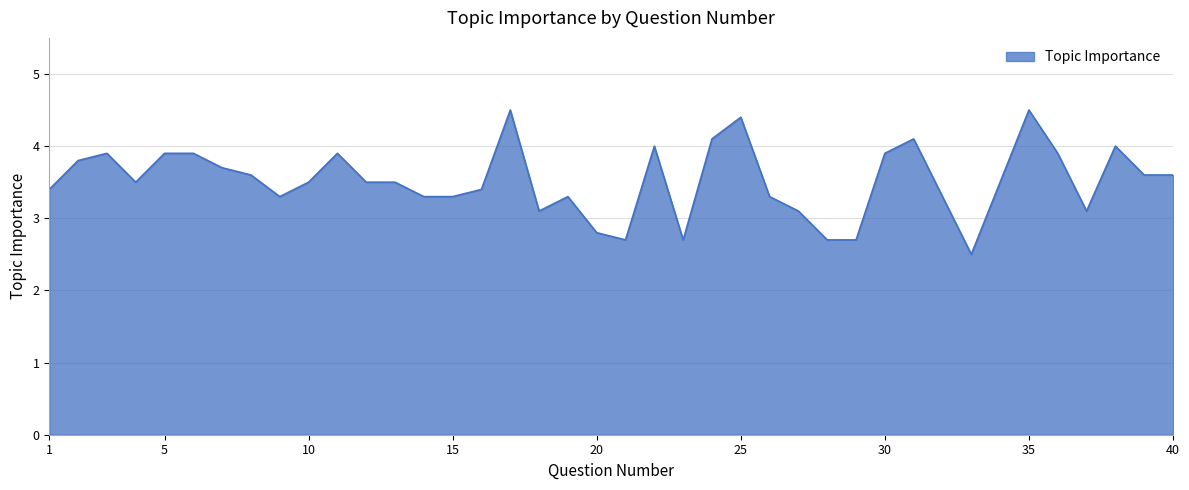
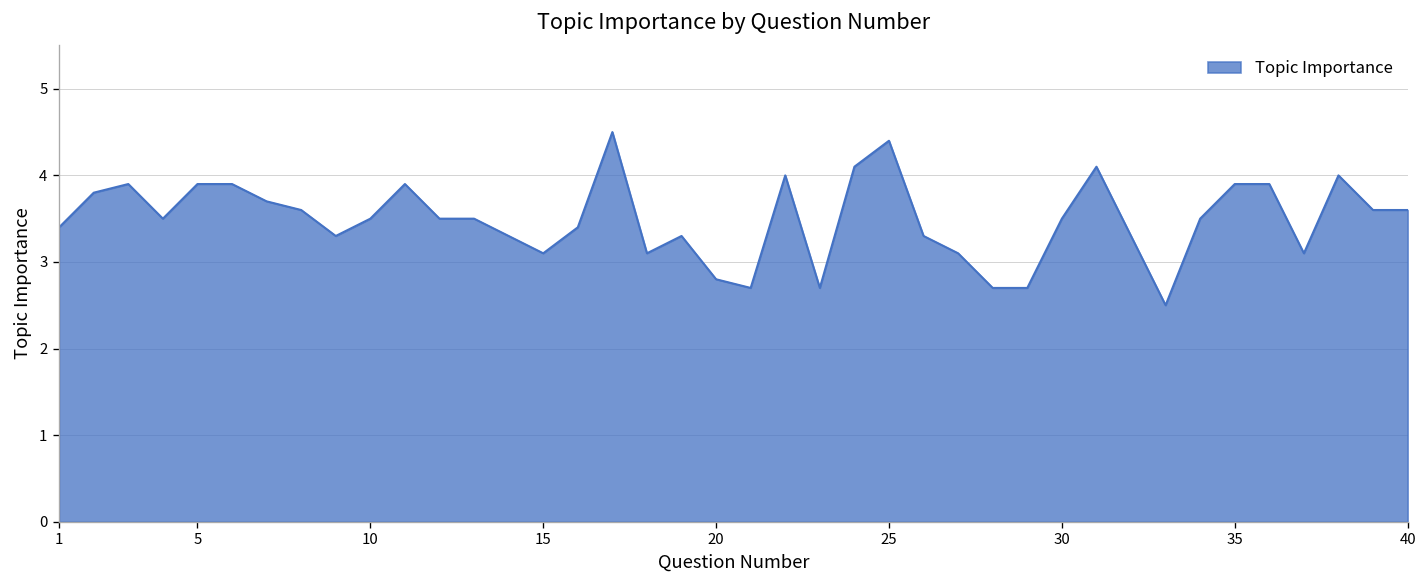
15: 3.3 -> 3.1
30: 3.9 -> 3.5
35: 4.5 -> 3.9
